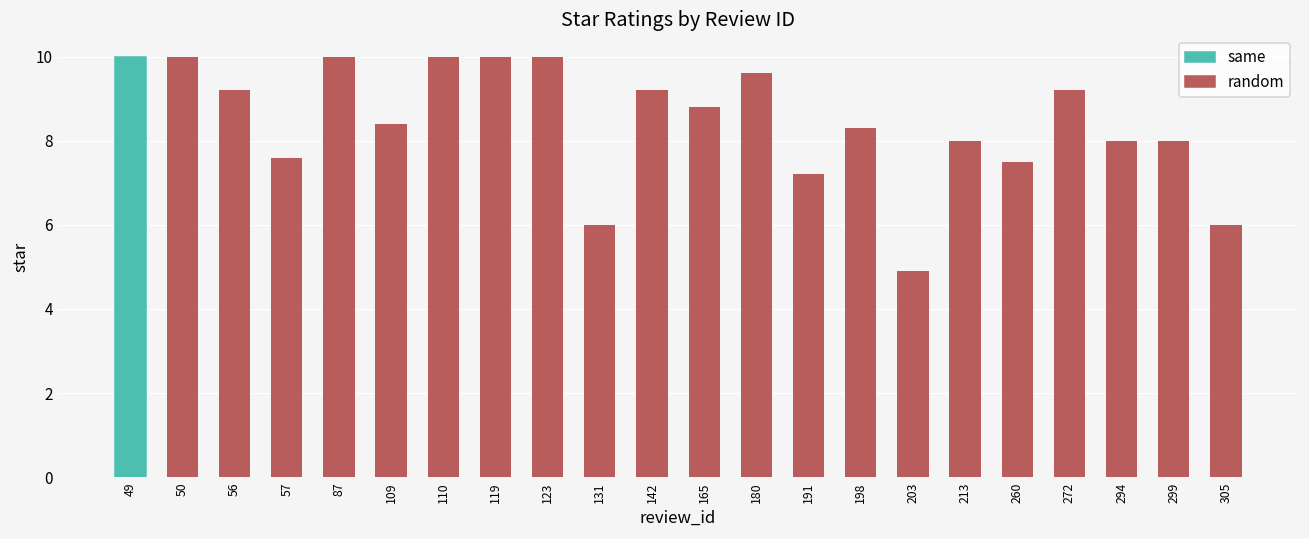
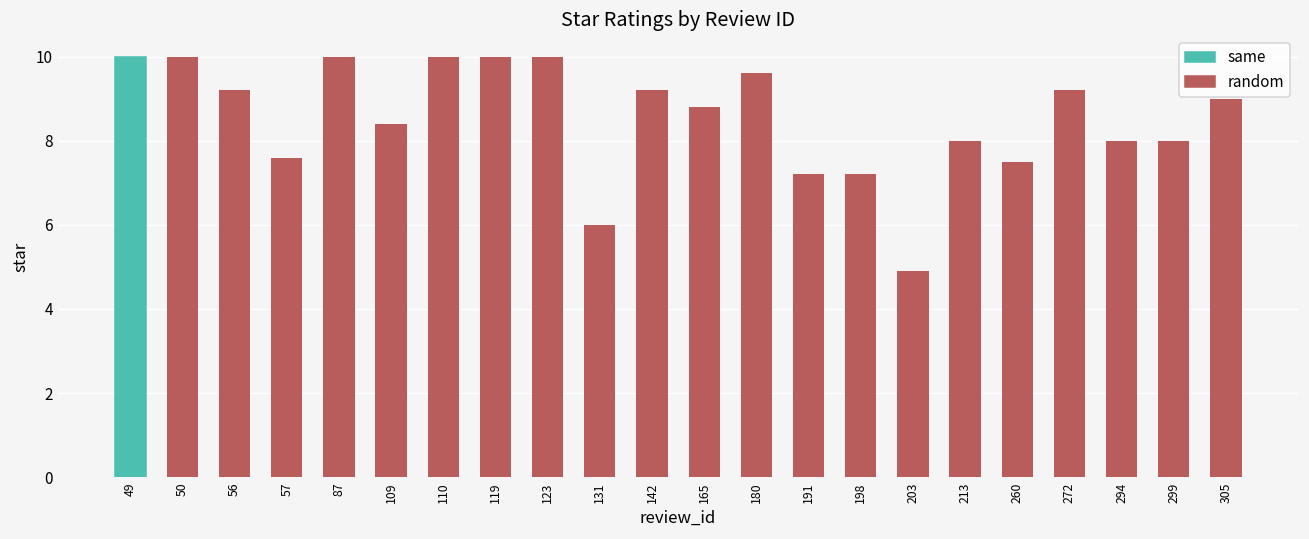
198: 8.3 -> 7.2
305: 6 -> 9
